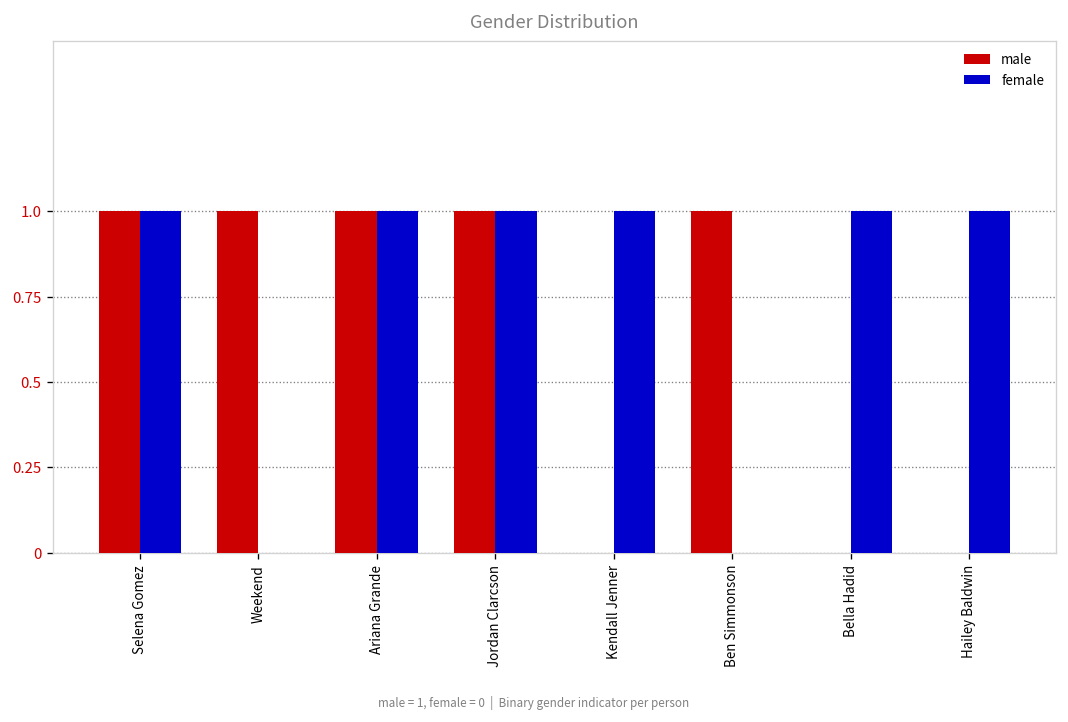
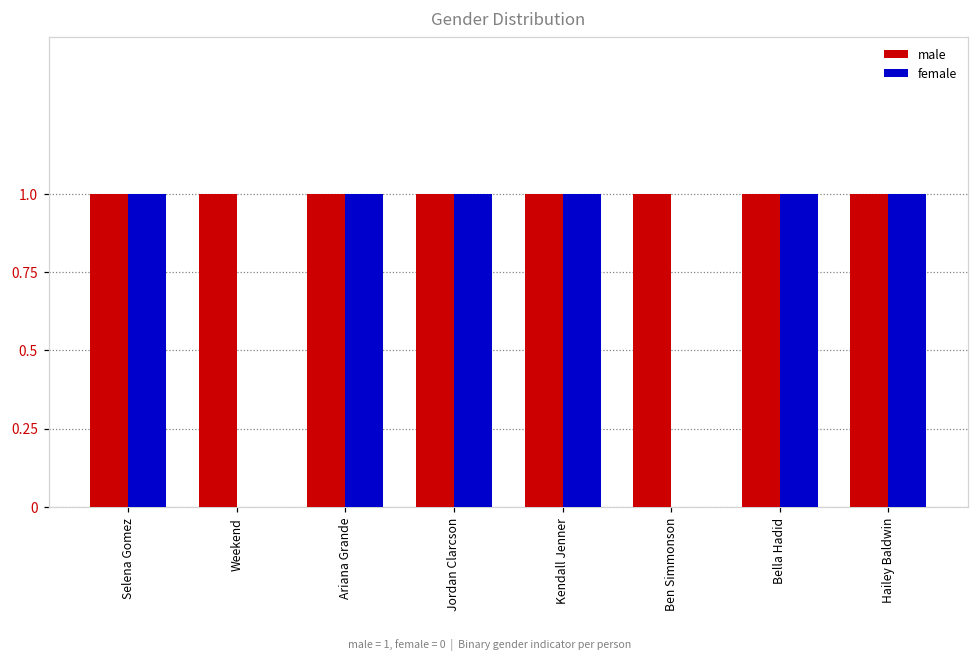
male, Kendall Jenner: 0 -> 1
male, Bella Hadid: 0 -> 1
male, Hailey Baldwin: 0 -> 1
